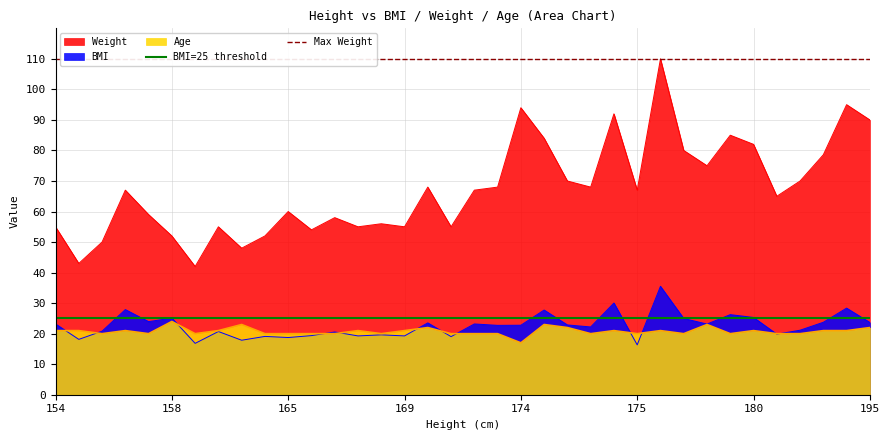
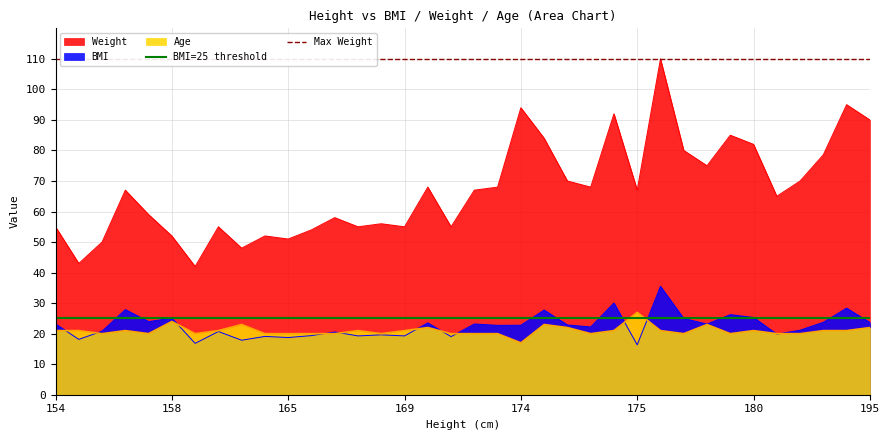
Weight, 165: 60 -> 51
Age, 175: 20 -> 27
